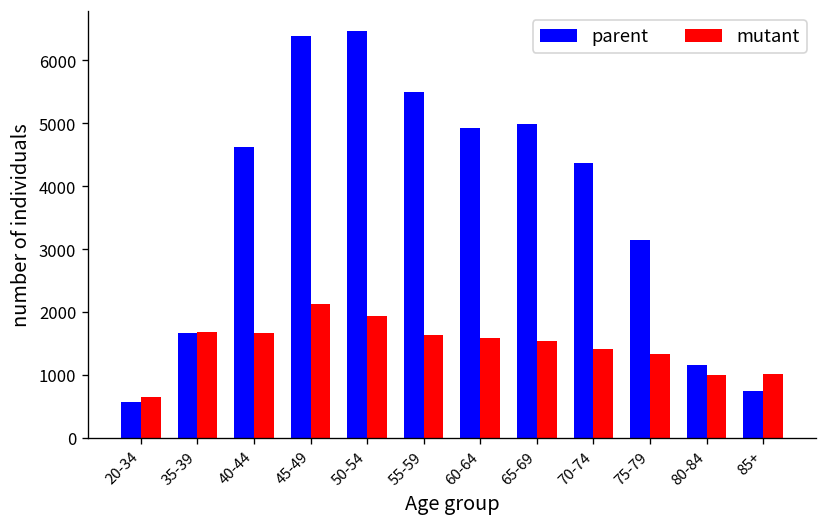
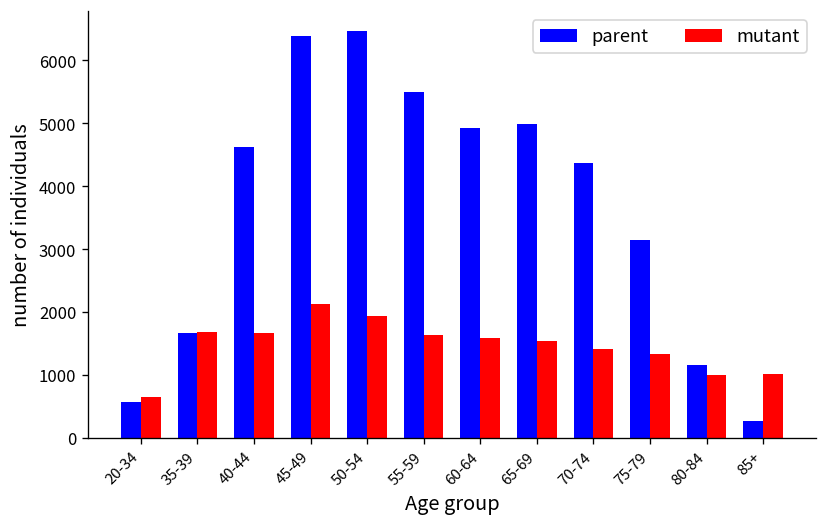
parent, 85+: 700 -> 300
